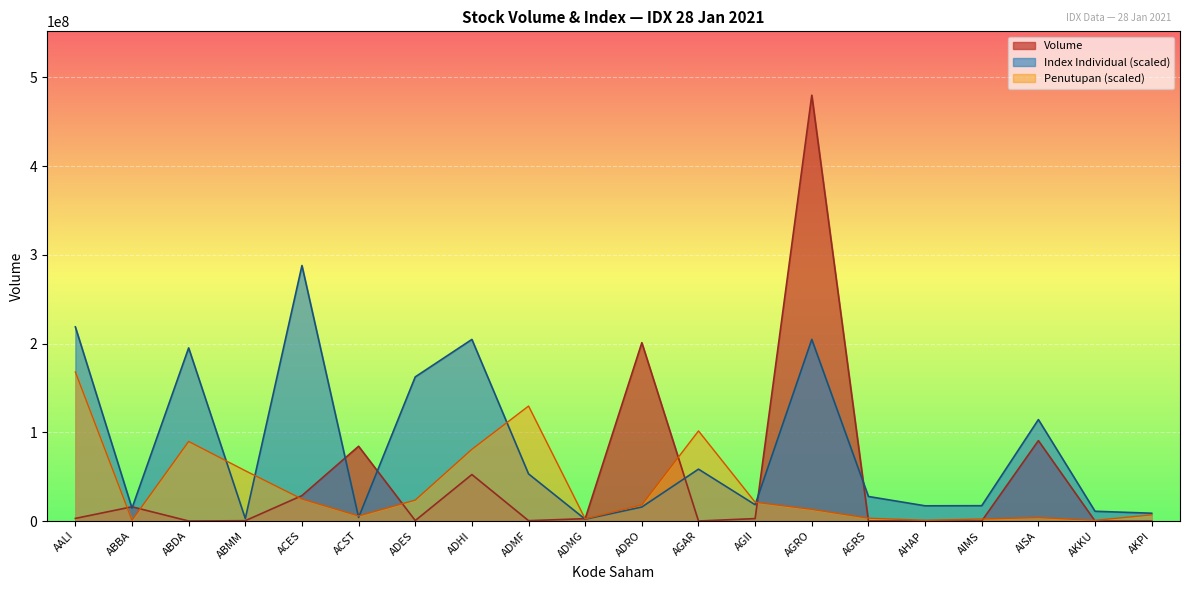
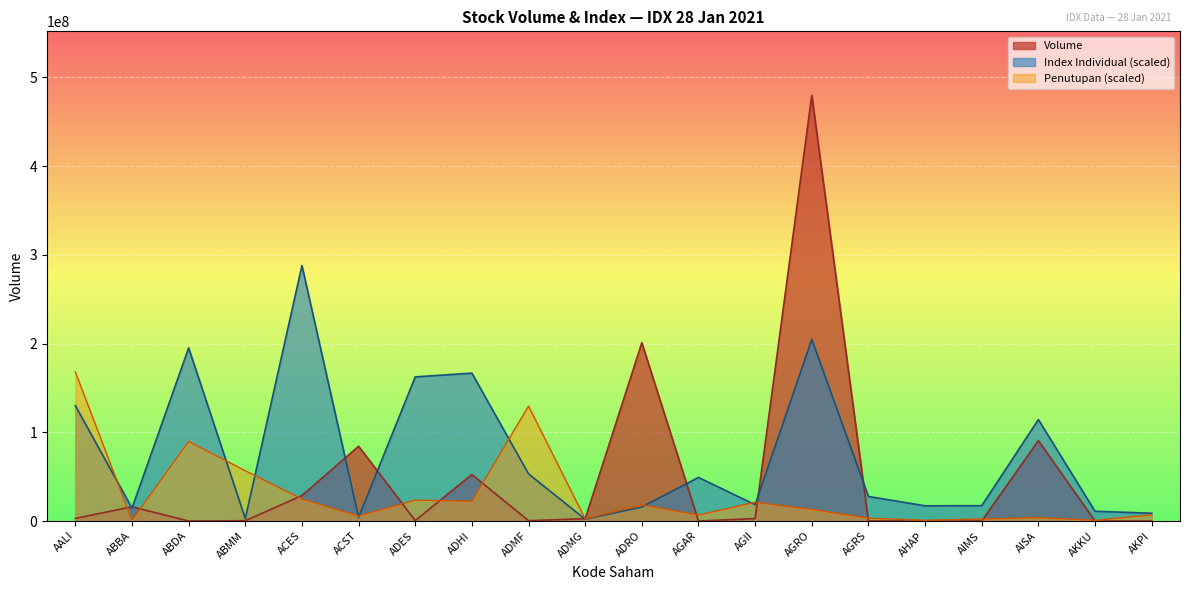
Index Individual (scaled), AALI: 220000000 -> 130000000
Index Individual (scaled), ADHI: 200000000 -> 170000000
Penutupan (scaled), ADHI: 80000000 -> 20000000
Index Individual (scaled), AGAR: 60000000 -> 50000000
Penutupan (scaled), AGAR: 100000000 -> 10000000
